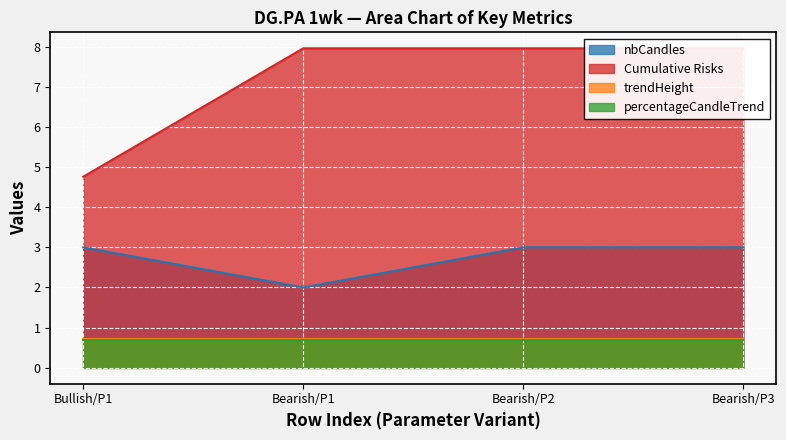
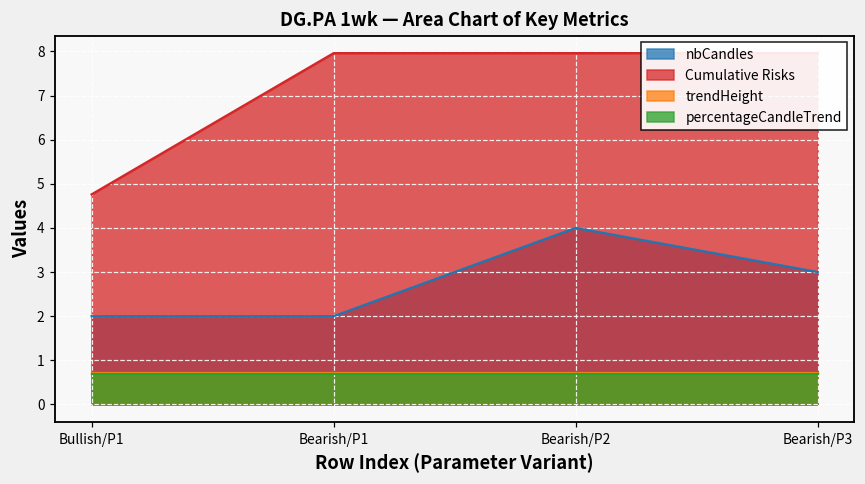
nbCandles, Bullish/P1: 3 -> 2
nbCandles, Bearish/P2: 3 -> 4
